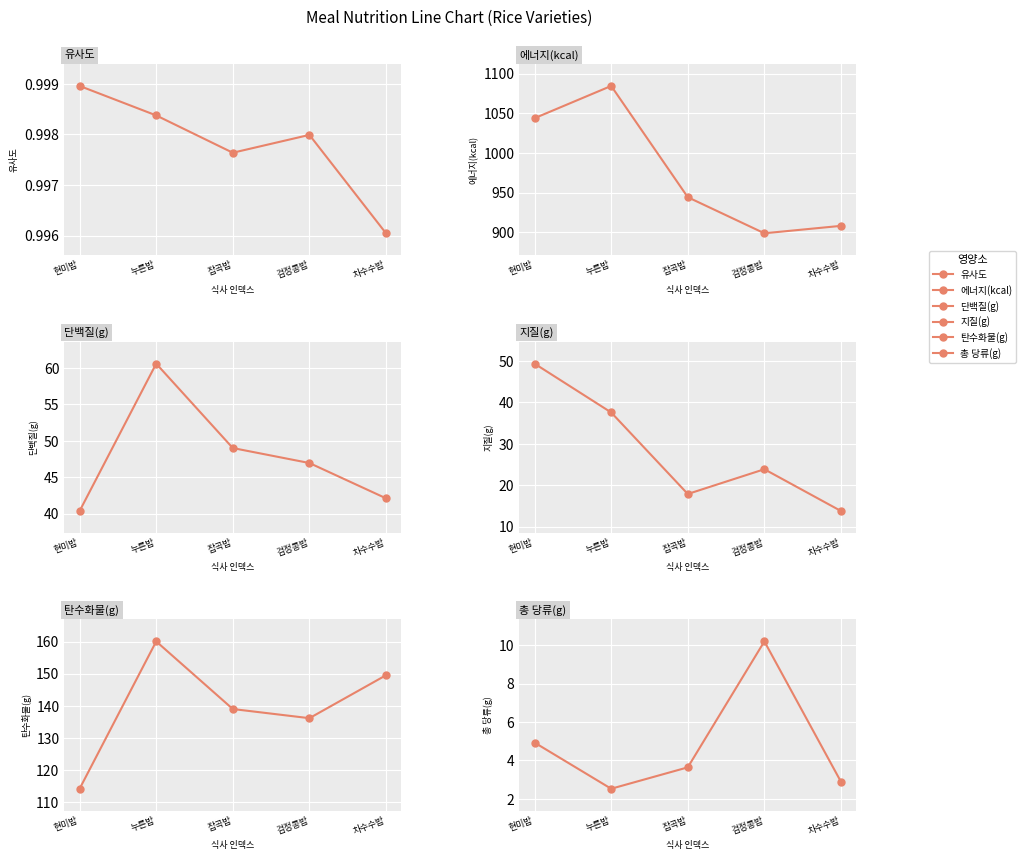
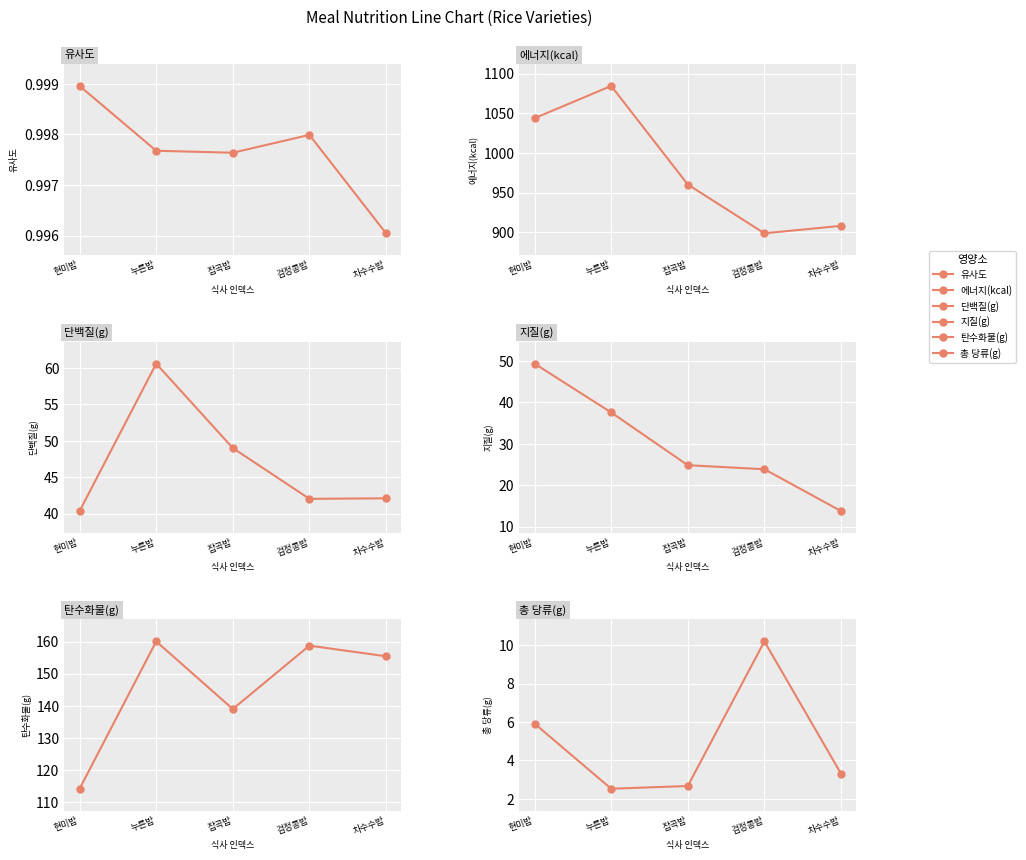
유사도, 누른밥: 0.9984 -> 0.9977
에너지(kcal), 잡곡밥: 940 -> 960
단백질(g), 검정콩밥: 47 -> 42
지질(g), 잡곡밥: 18 -> 25
탄수화물(g), 검정콩밥: 136 -> 159
탄수화물(g), 차수수밥: 150 -> 155
총 당류(g), 현미밥: 4.9 -> 5.9
총 당류(g), 잡곡밥: 3.6 -> 2.7
총 당류(g), 차수수밥: 2.9 -> 3.3
